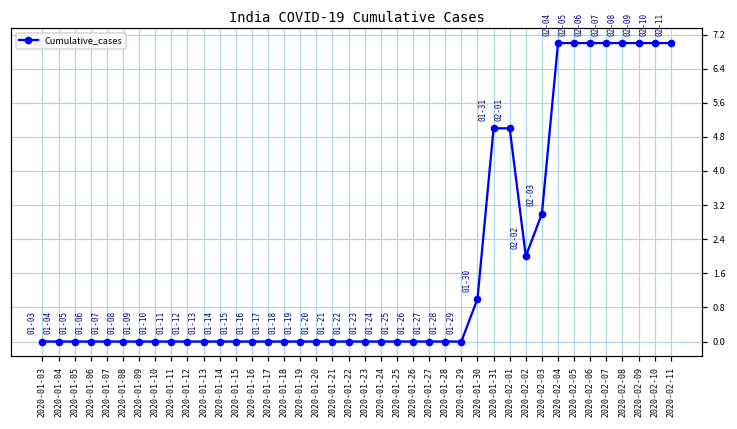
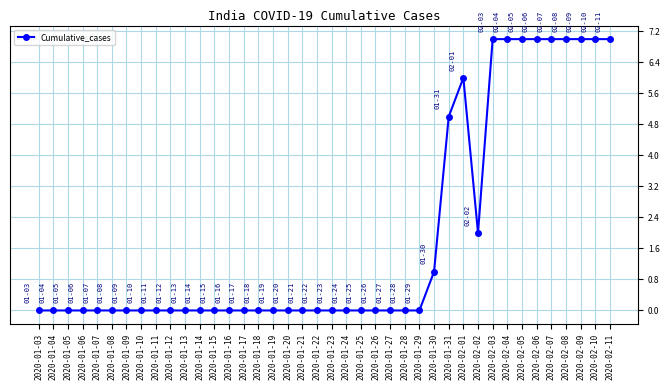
2020-02-01: 5 -> 6
2020-02-03: 3 -> 7
